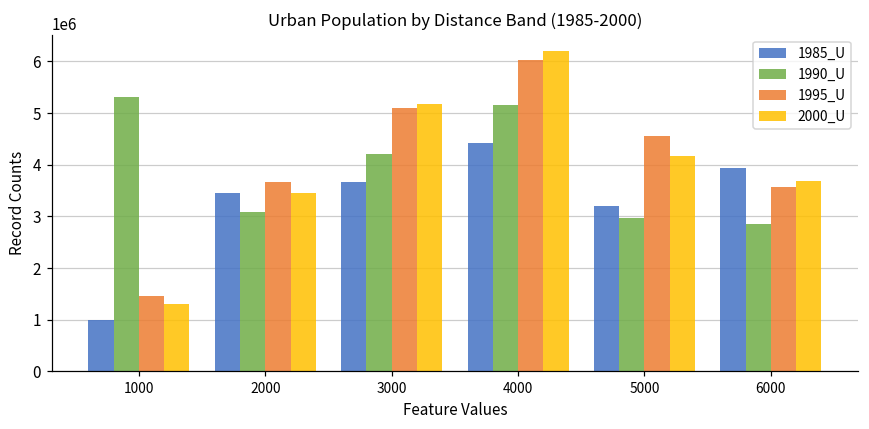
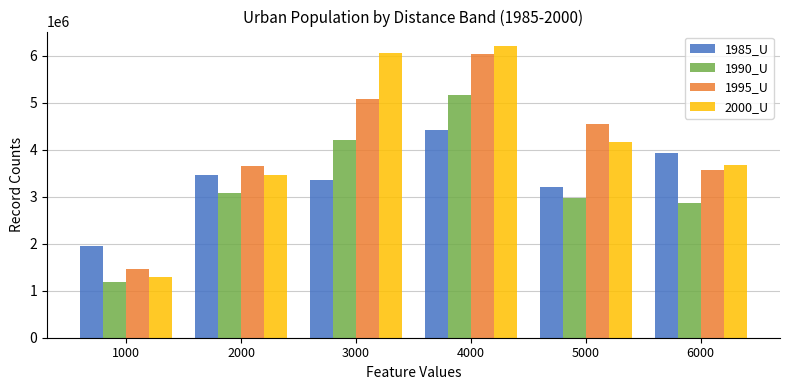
1985_U, 1000: 1000000 -> 1900000
1990_U, 1000: 5300000 -> 1200000
1985_U, 3000: 3700000 -> 3400000
2000_U, 3000: 5200000 -> 6100000
